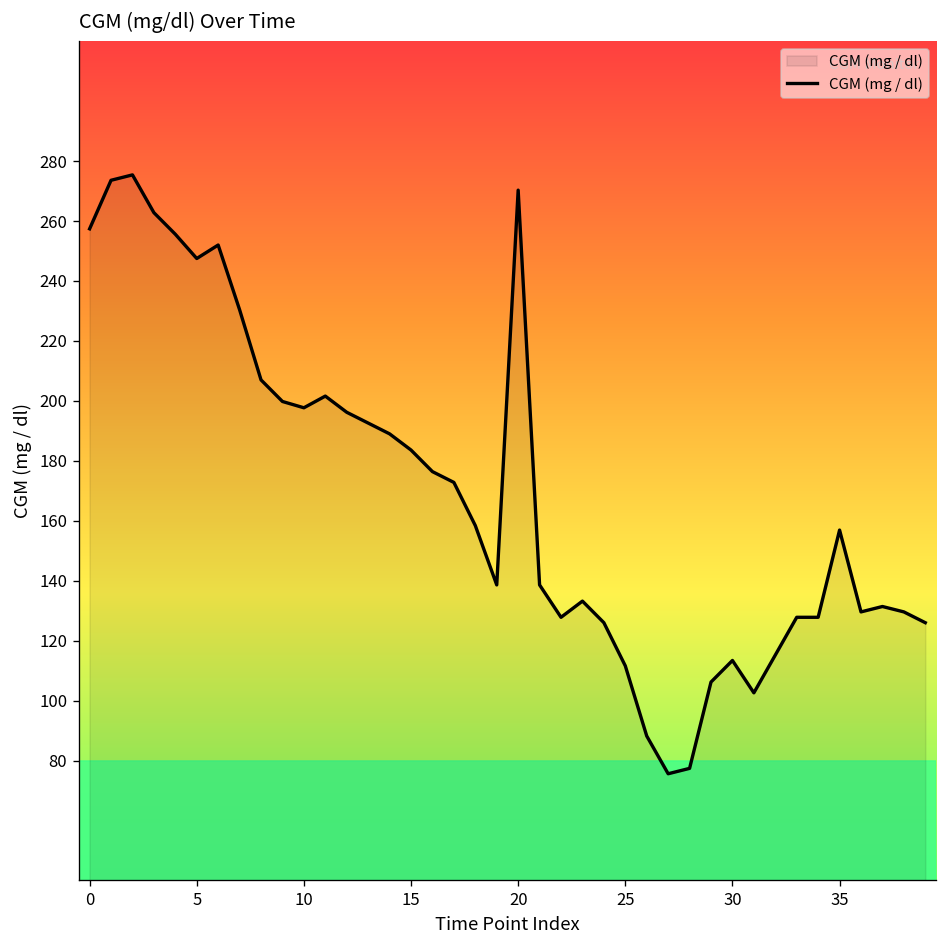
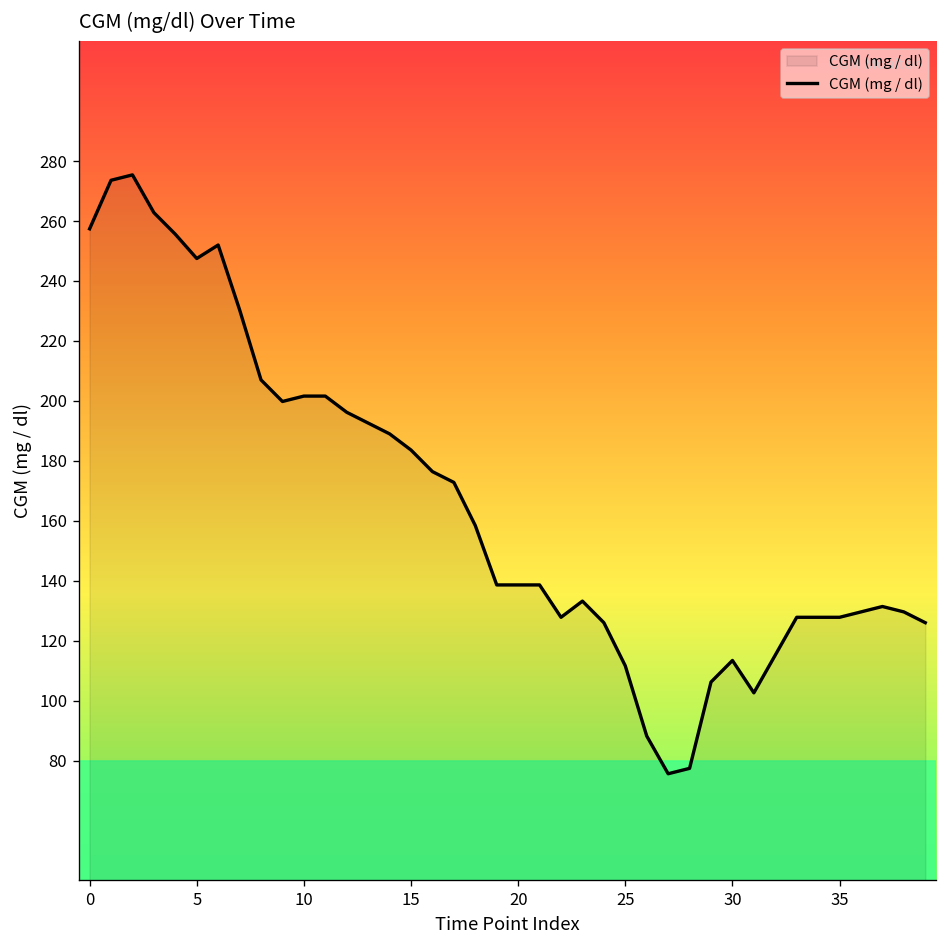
10: 198 -> 202
20: 270 -> 139
35: 157 -> 128
